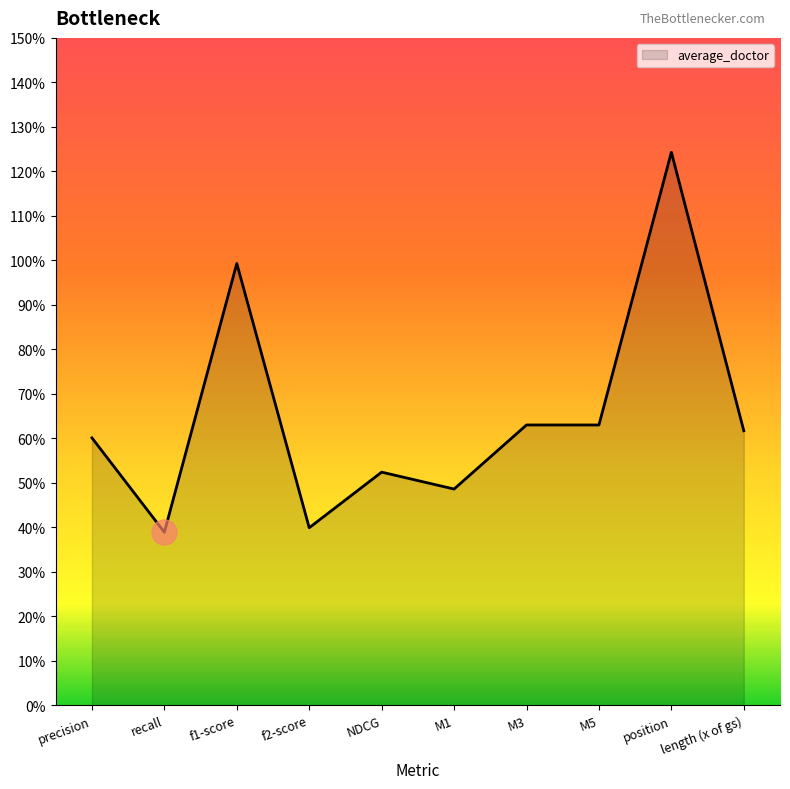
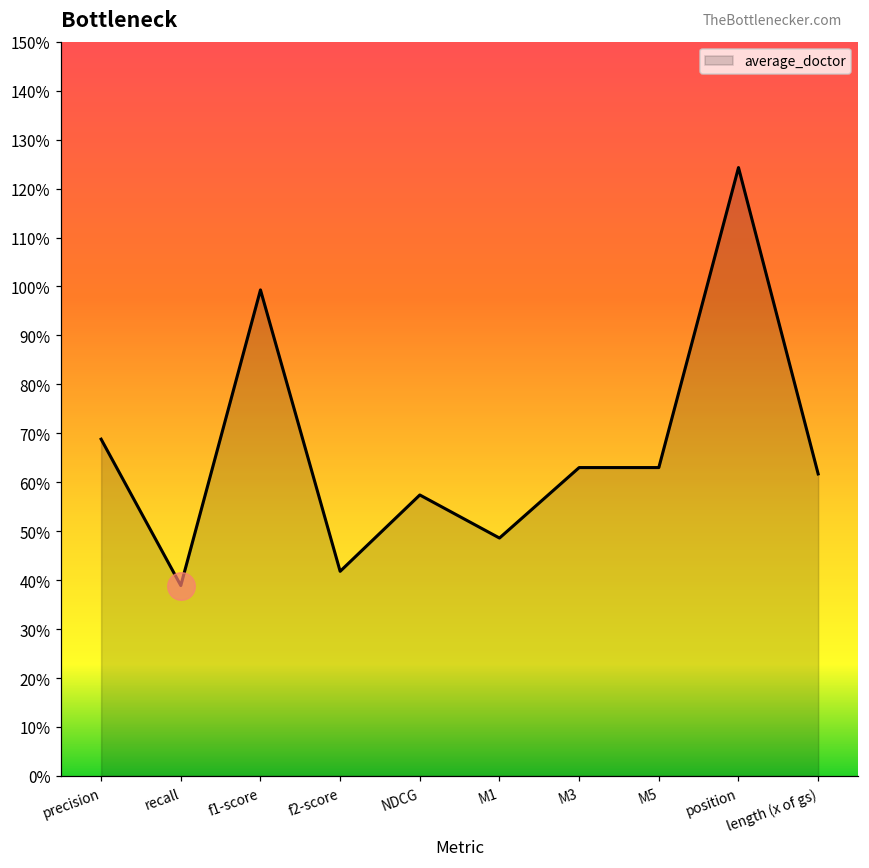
average_doctor, precision: 60% -> 69%
average_doctor, f2-score: 40% -> 42%
average_doctor, NDCG: 52% -> 57%
